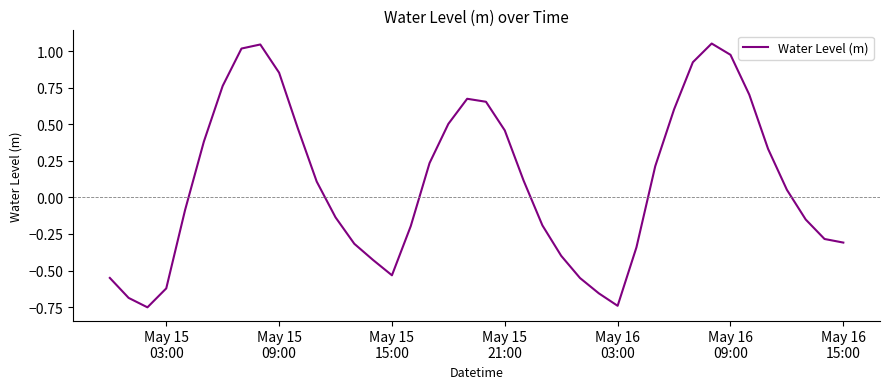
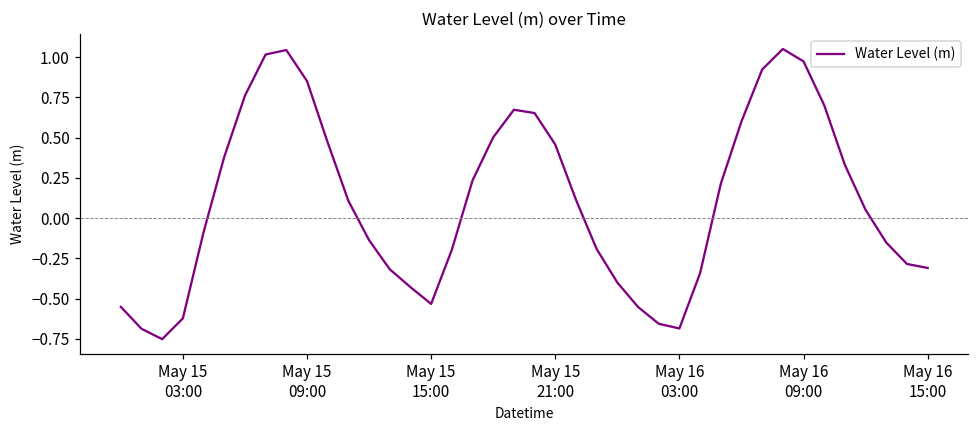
May 16 03:00: -0.74 -> -0.68
